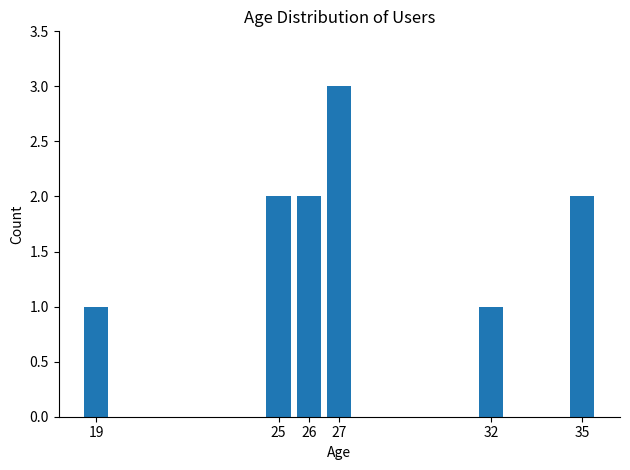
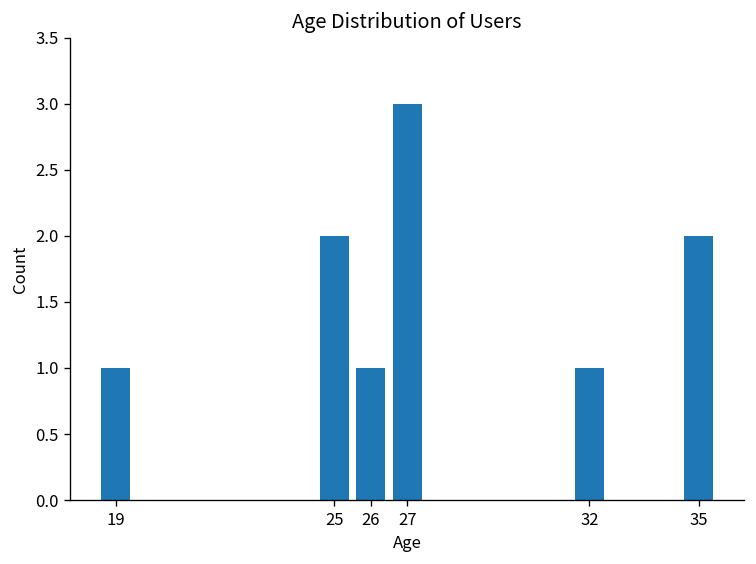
26: 2 -> 1
